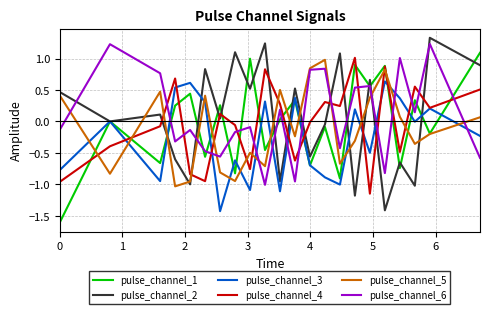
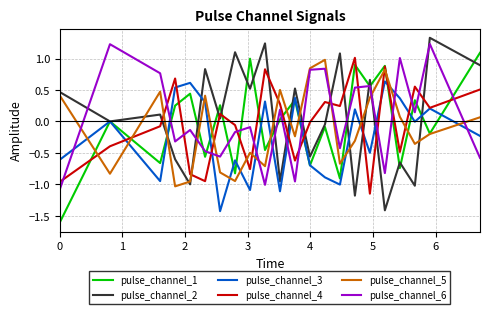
pulse_channel_3, 0: -0.8 -> -0.6
pulse_channel_6, 0: -0.1 -> -1.1
